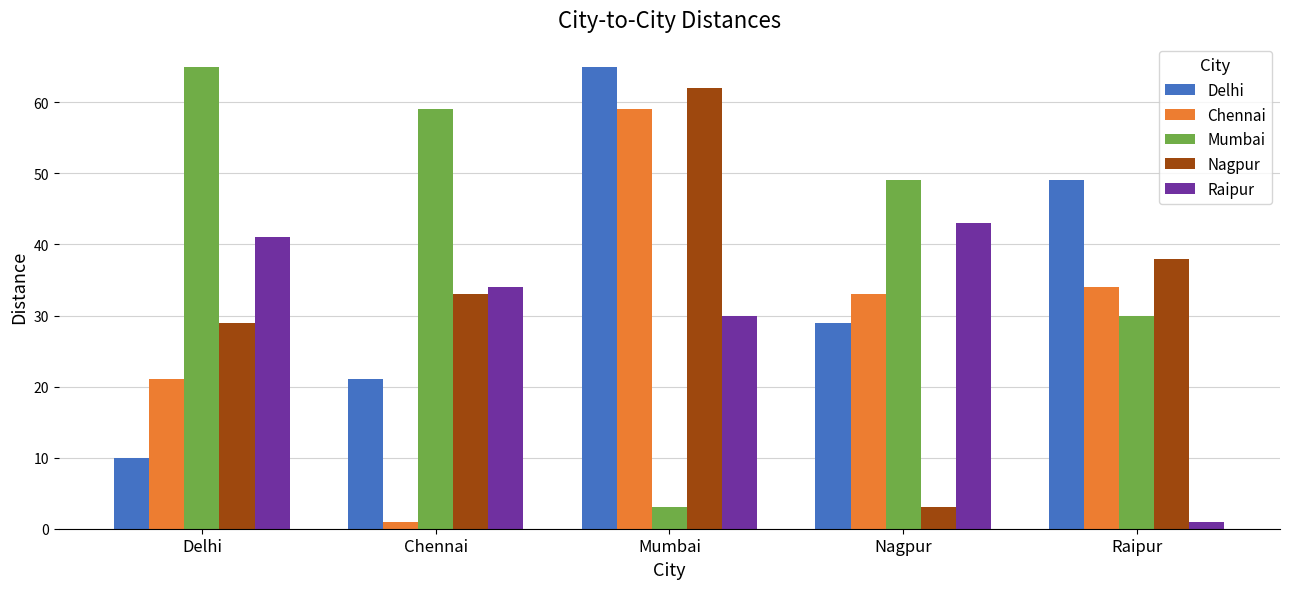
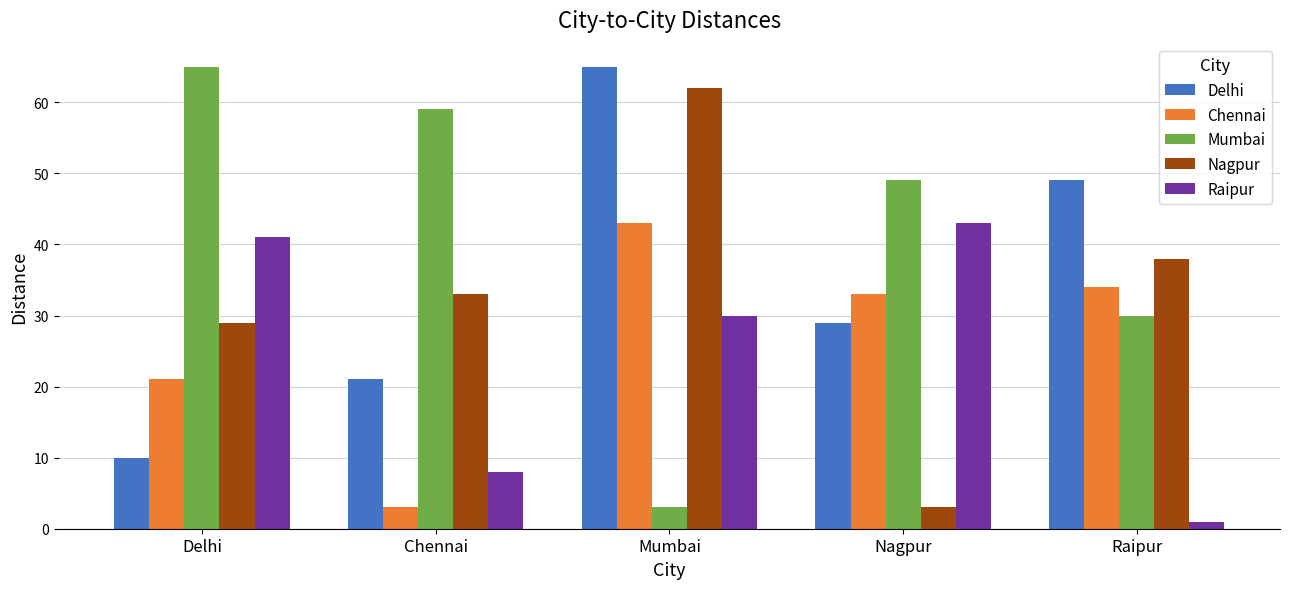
Chennai, Chennai: 1 -> 3
Raipur, Chennai: 34 -> 8
Chennai, Mumbai: 59 -> 43
